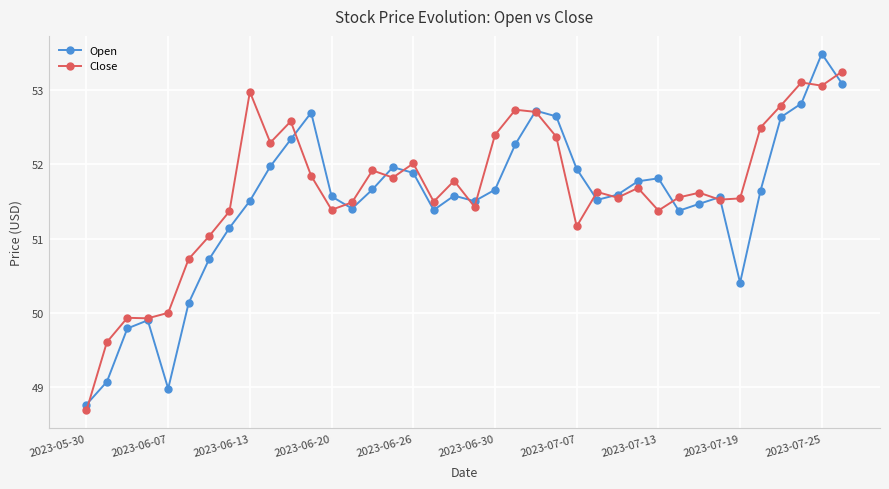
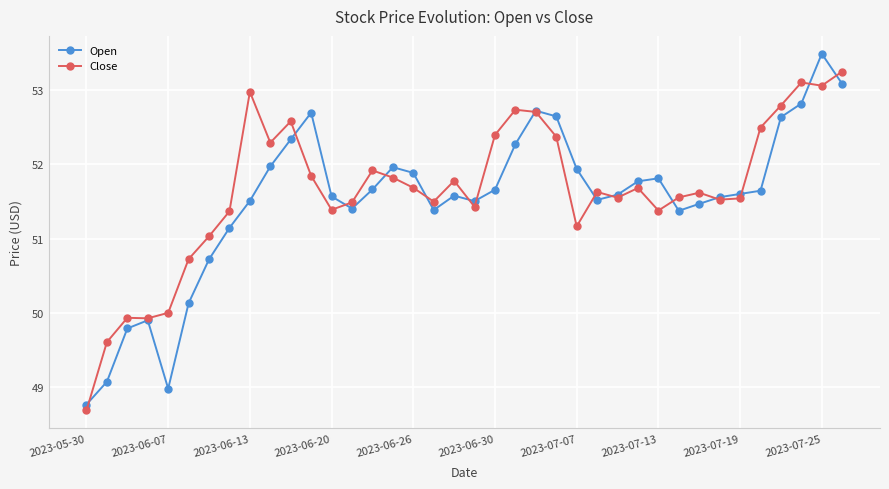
Close, 2023-06-26: 52.0 -> 51.7
Open, 2023-07-19: 50.4 -> 51.6
